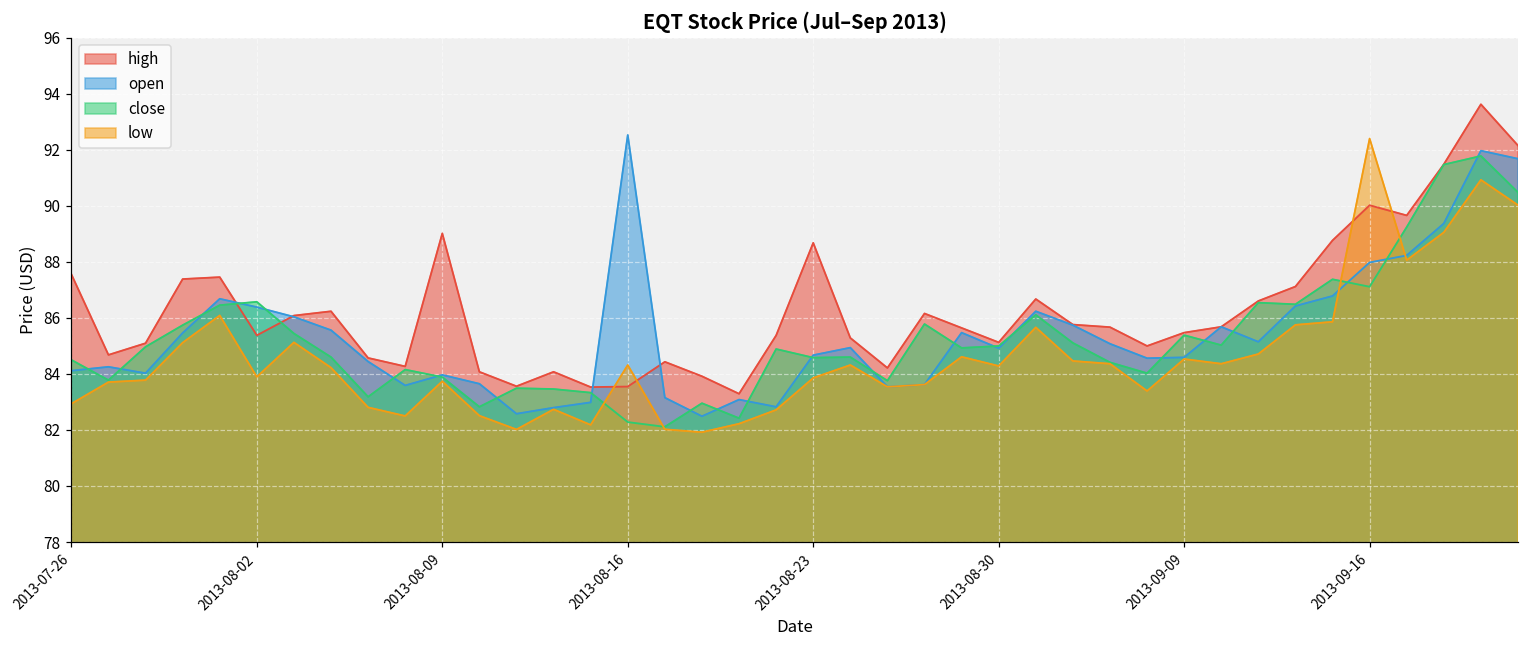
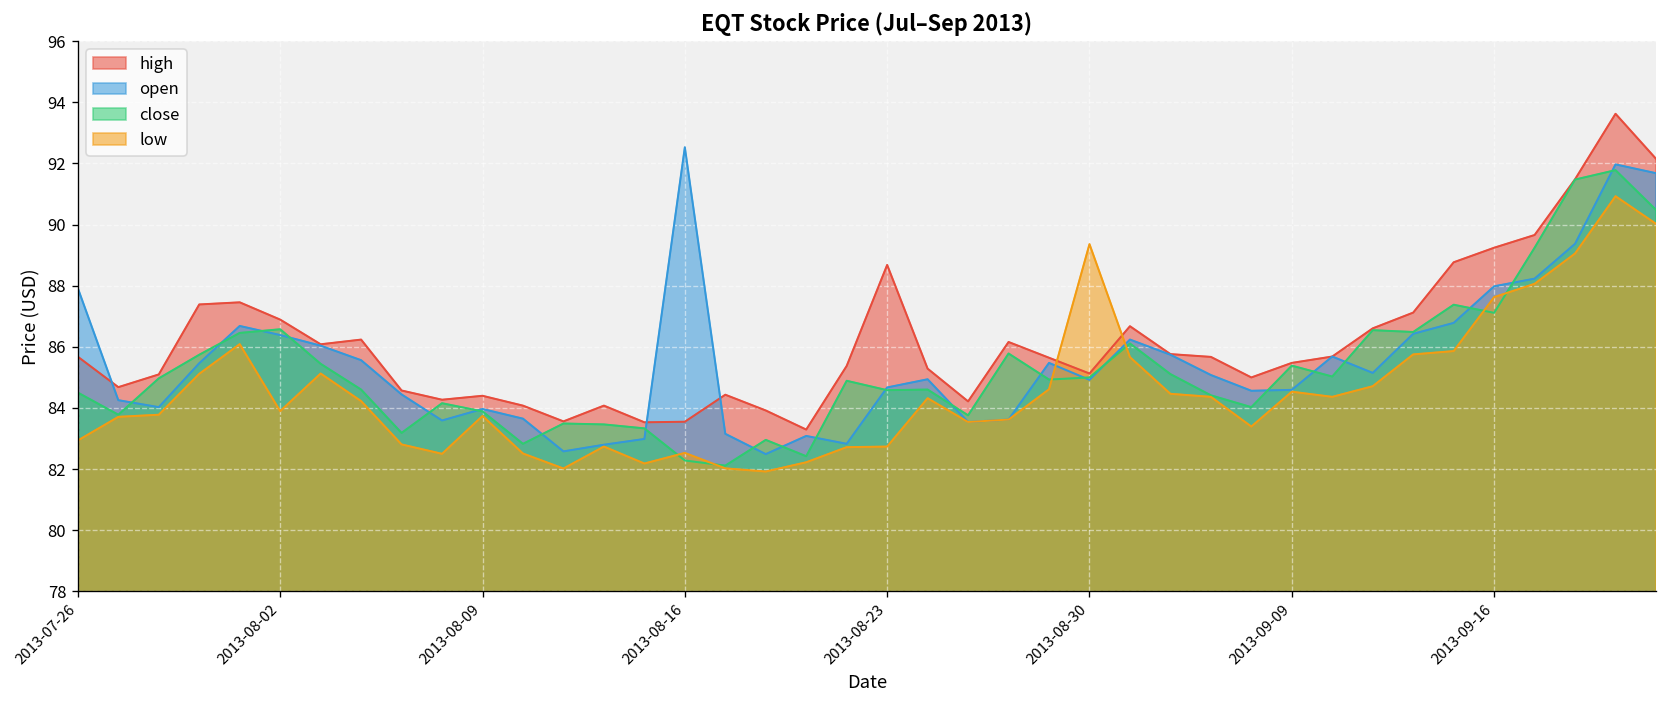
high, 2013-07-26: 87.6 -> 85.7
open, 2013-07-26: 84.1 -> 87.9
high, 2013-08-02: 85.4 -> 86.9
high, 2013-08-09: 89.0 -> 84.4
low, 2013-08-16: 84.3 -> 82.5
low, 2013-08-23: 83.9 -> 82.7
low, 2013-08-30: 84.3 -> 89.4
high, 2013-09-16: 90.0 -> 89.2
low, 2013-09-16: 92.4 -> 87.6
